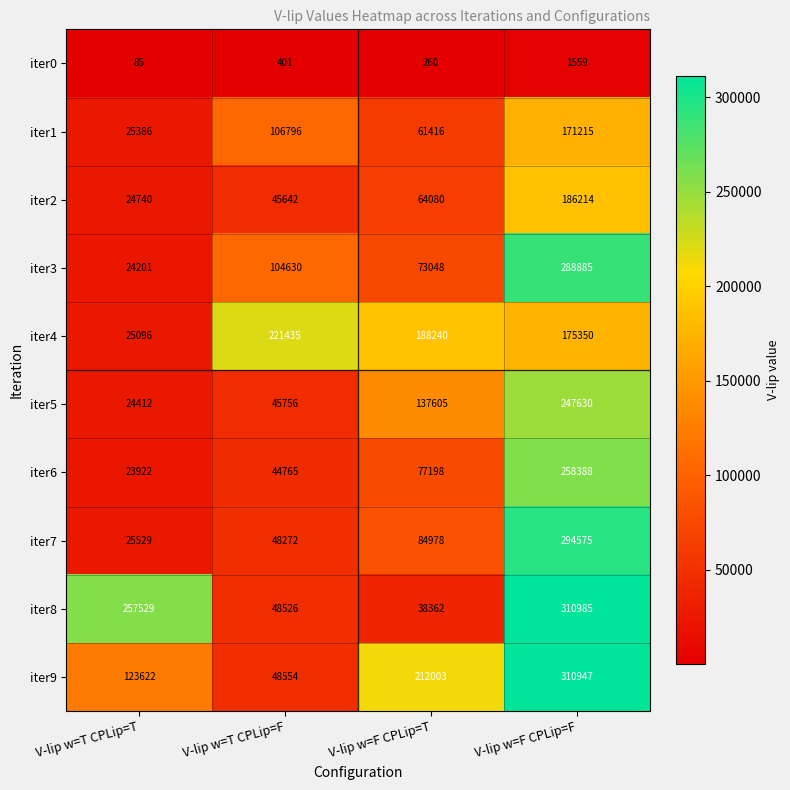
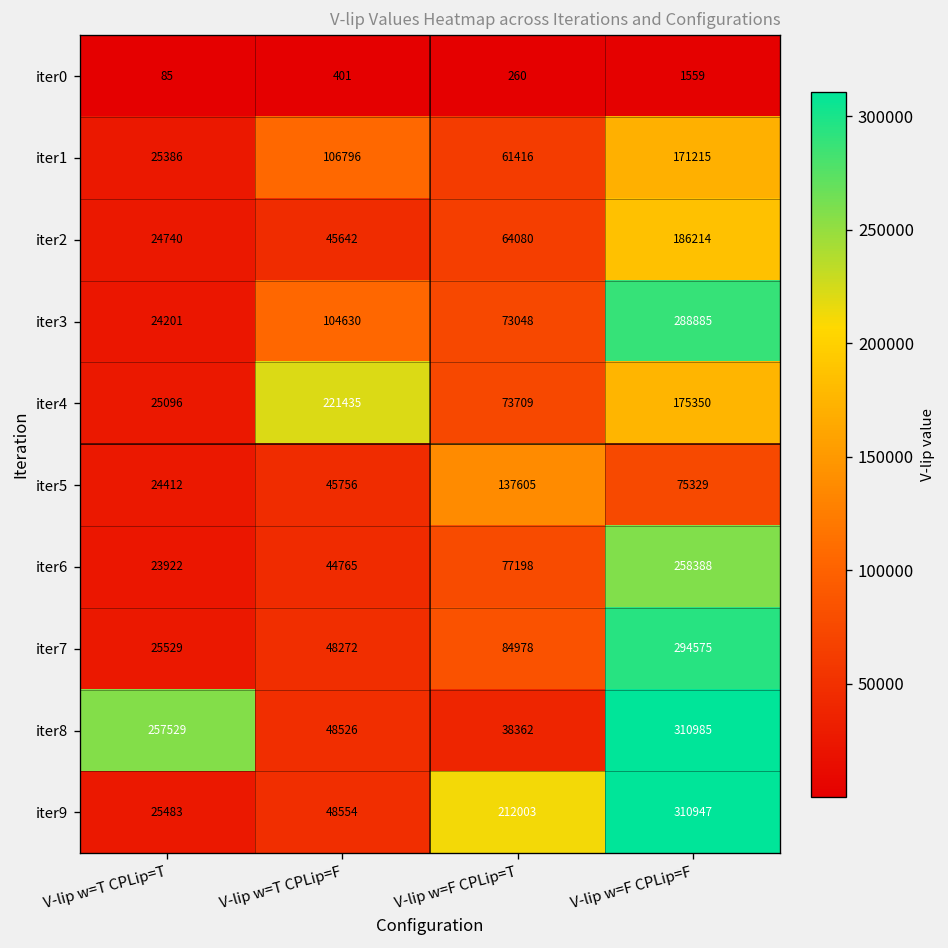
iter4, V-lip w=F CPLip=T: 188240 -> 73709
iter5, V-lip w=F CPLip=F: 247630 -> 75329
iter9, V-lip w=T CPLip=T: 123622 -> 25483
